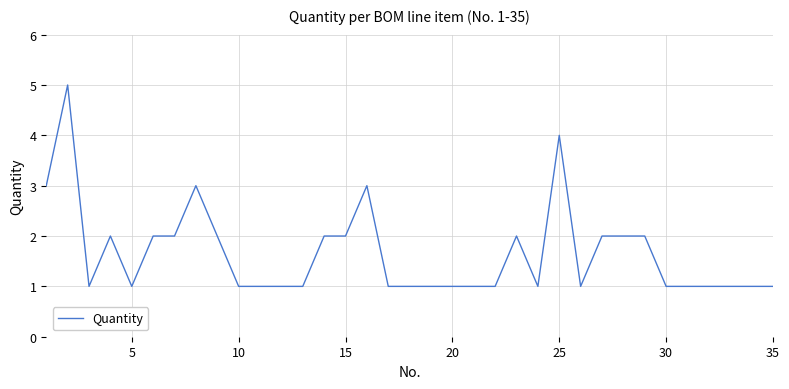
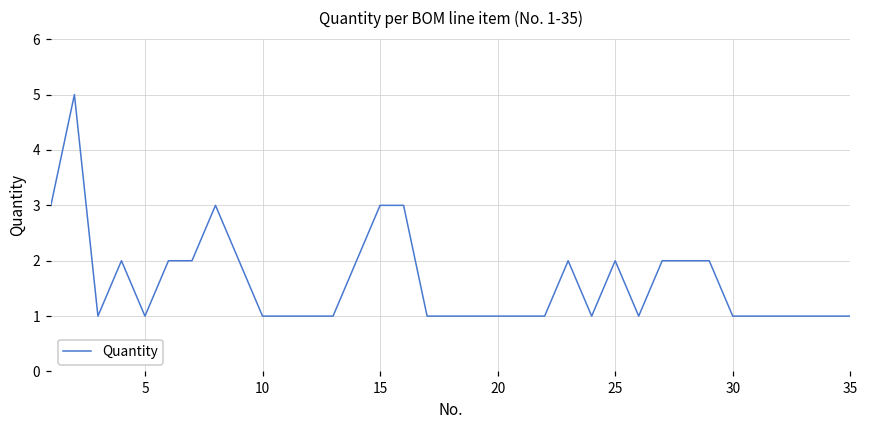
15: 2 -> 3
25: 4 -> 2
